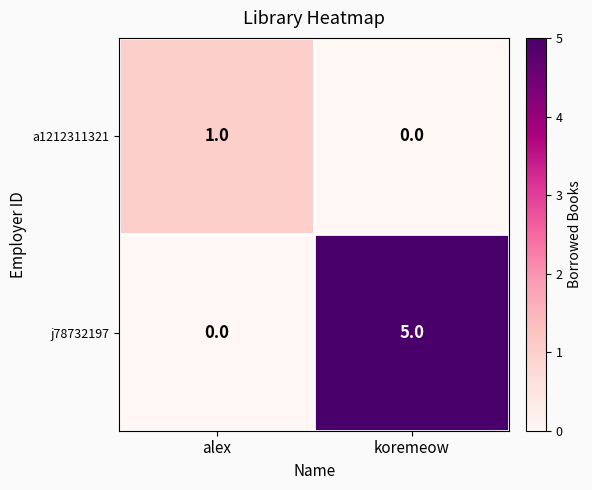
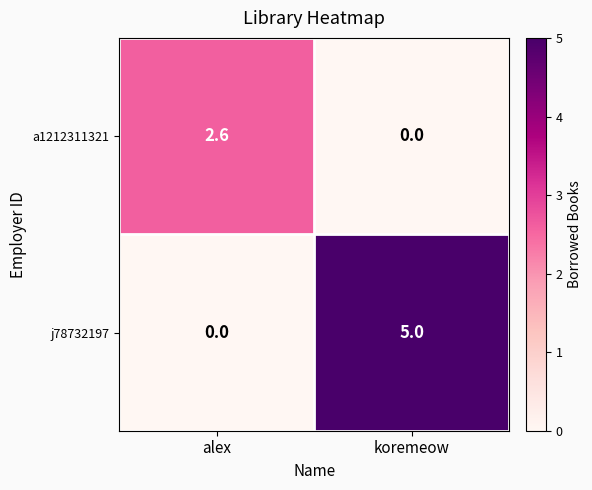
a1212311321, alex: 1.0 -> 2.6
